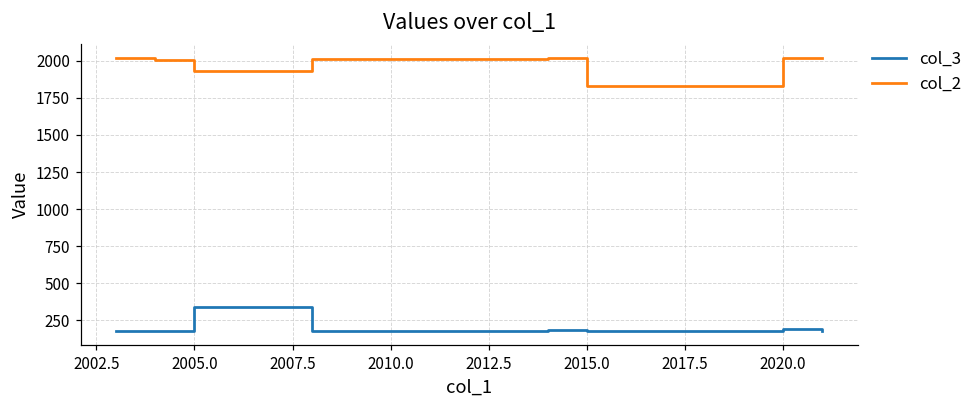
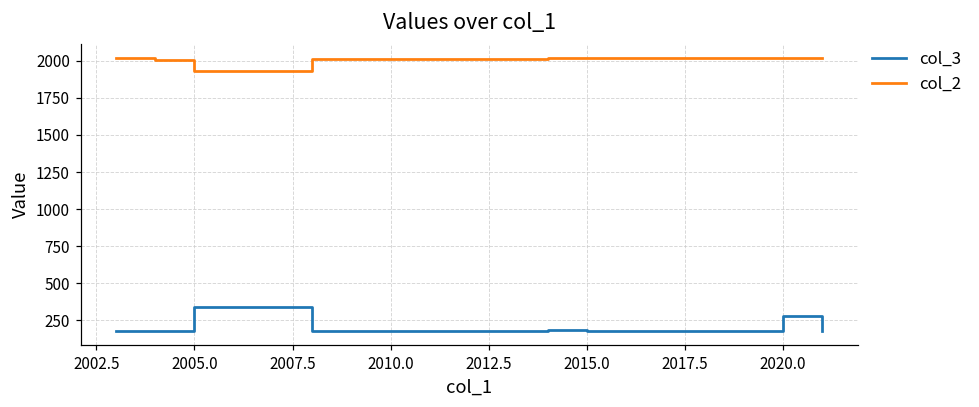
col_2, 2015.0: 1830 -> 2020
col_3, 2020.0: 190 -> 280
